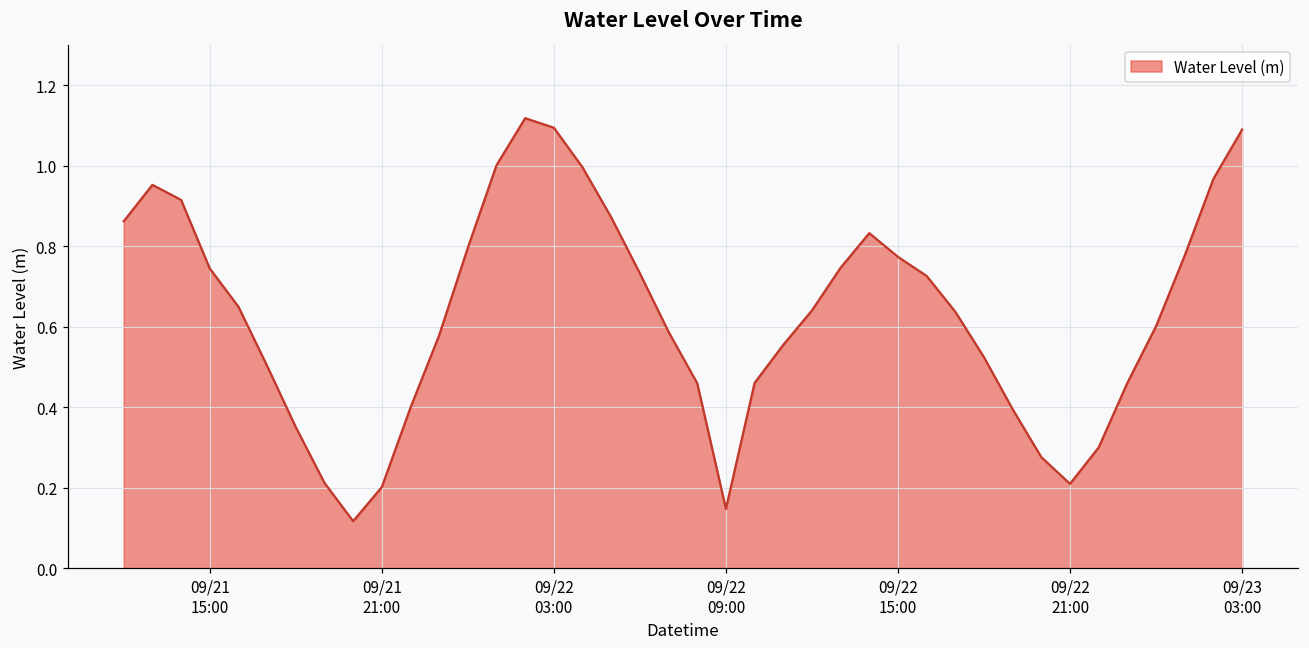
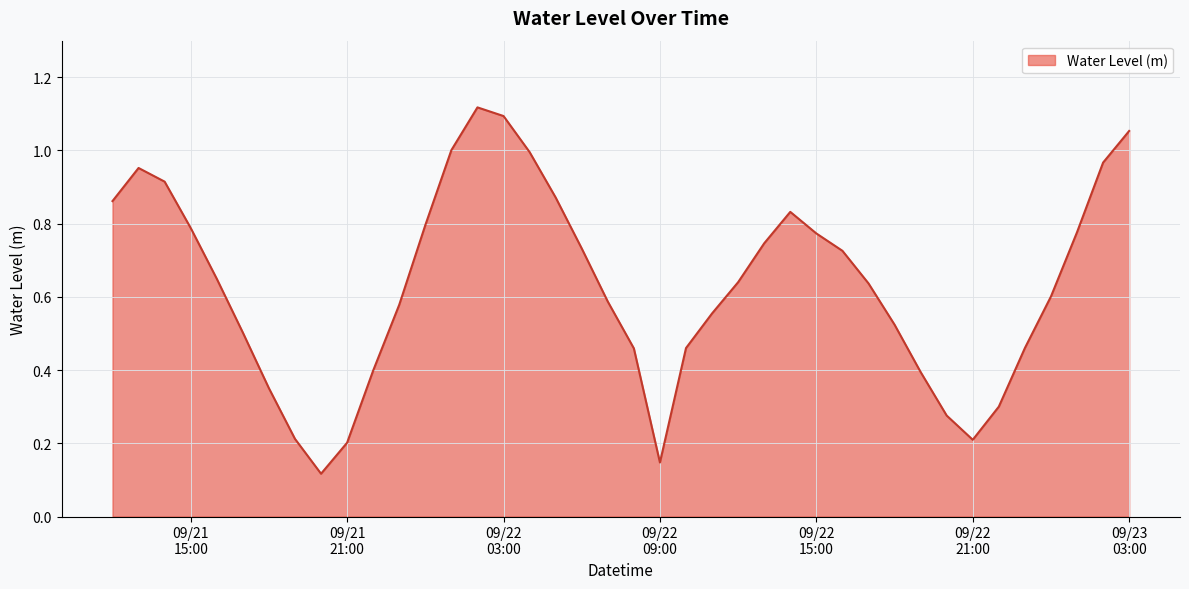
09/21 15:00: 0.74 -> 0.79
09/23 03:00: 1.09 -> 1.05
